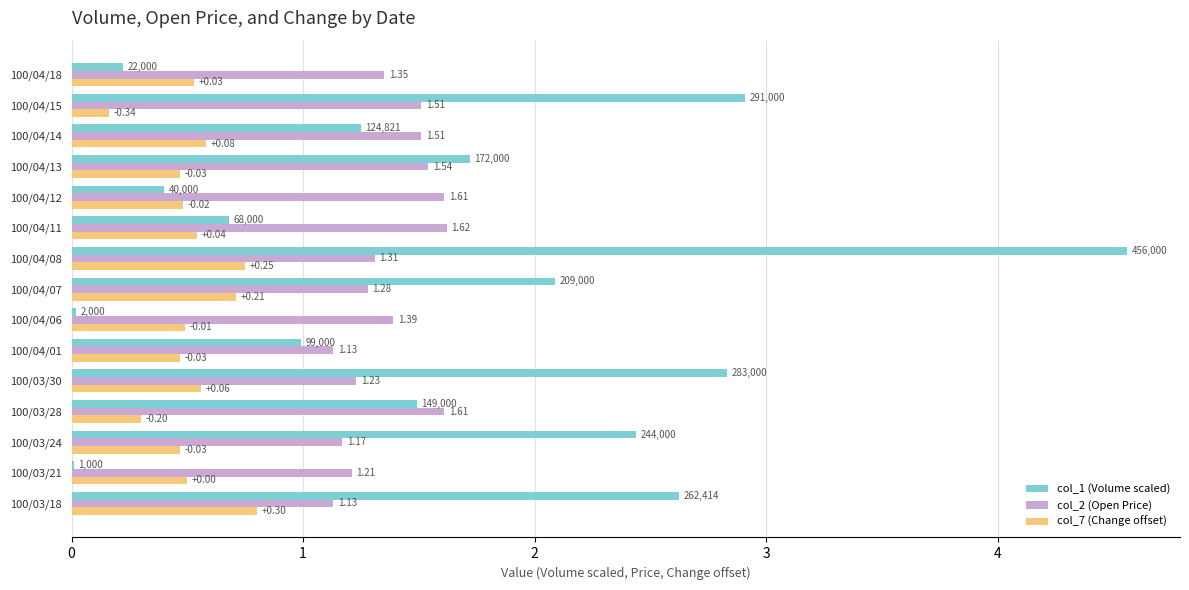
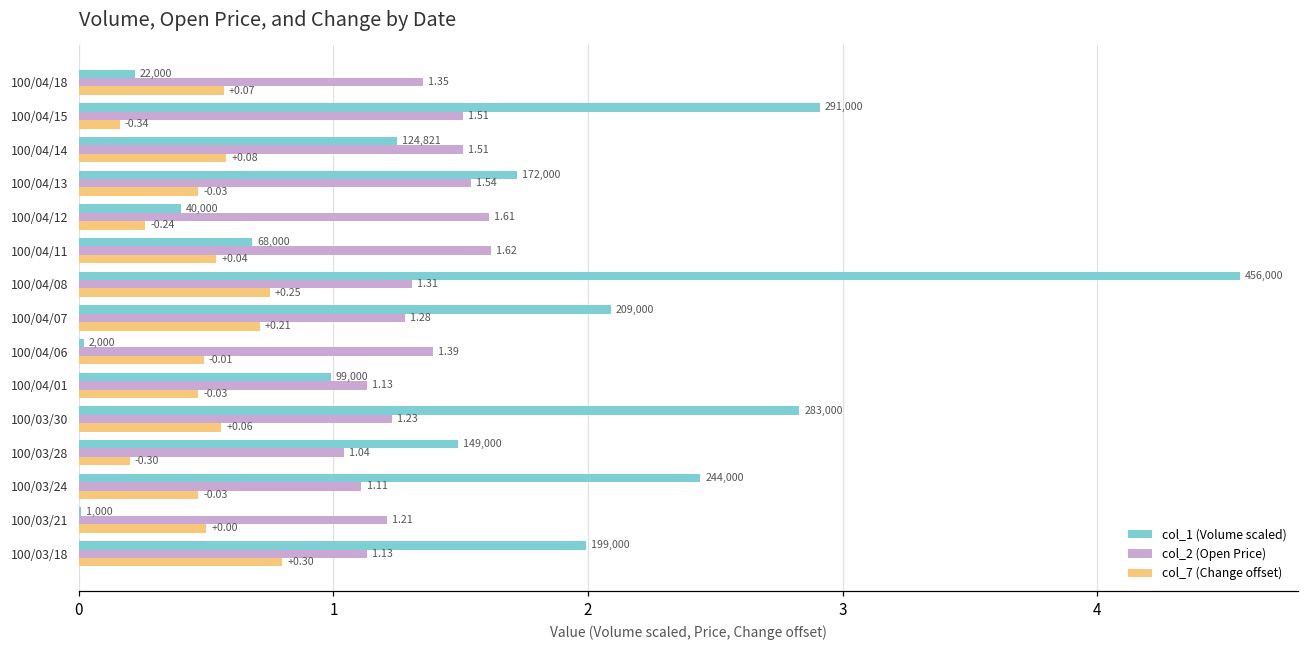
col_7 (Change offset), 100/04/18: +0.03 -> +0.07
col_7 (Change offset), 100/04/12: -0.02 -> -0.24
col_2 (Open Price), 100/03/28: 1.61 -> 1.04
col_7 (Change offset), 100/03/28: -0.20 -> -0.30
col_2 (Open Price), 100/03/24: 1.17 -> 1.11
col_1 (Volume scaled), 100/03/18: 262,414 -> 199,000
